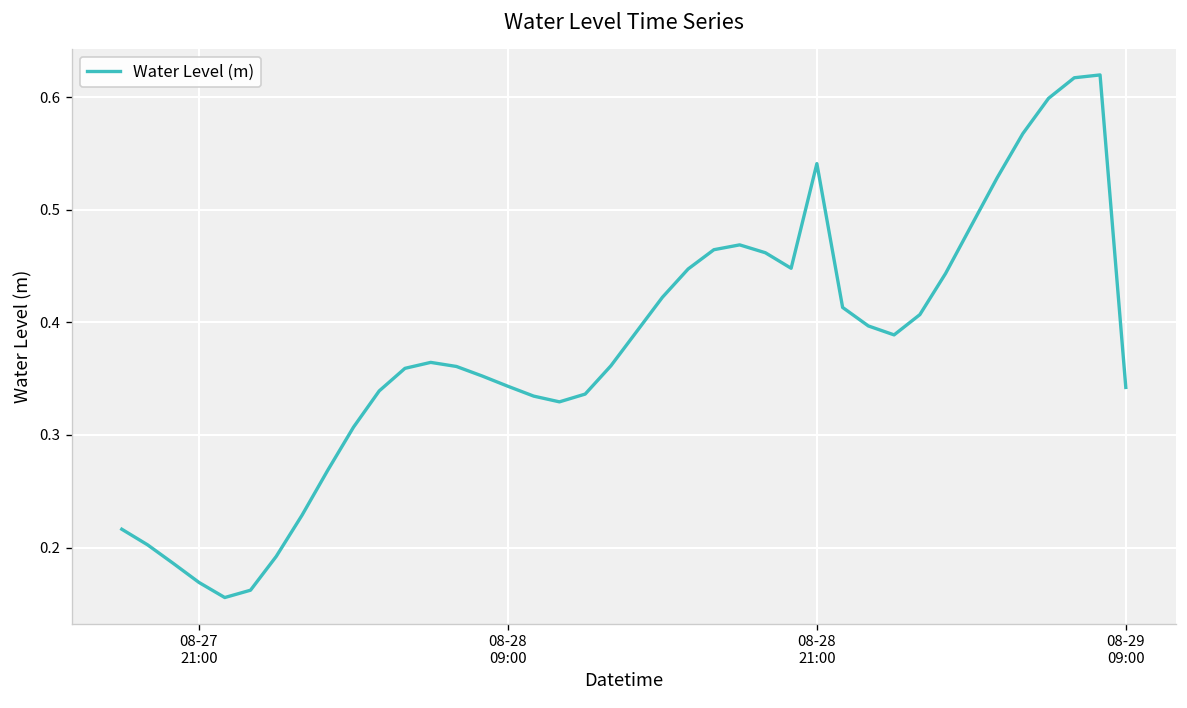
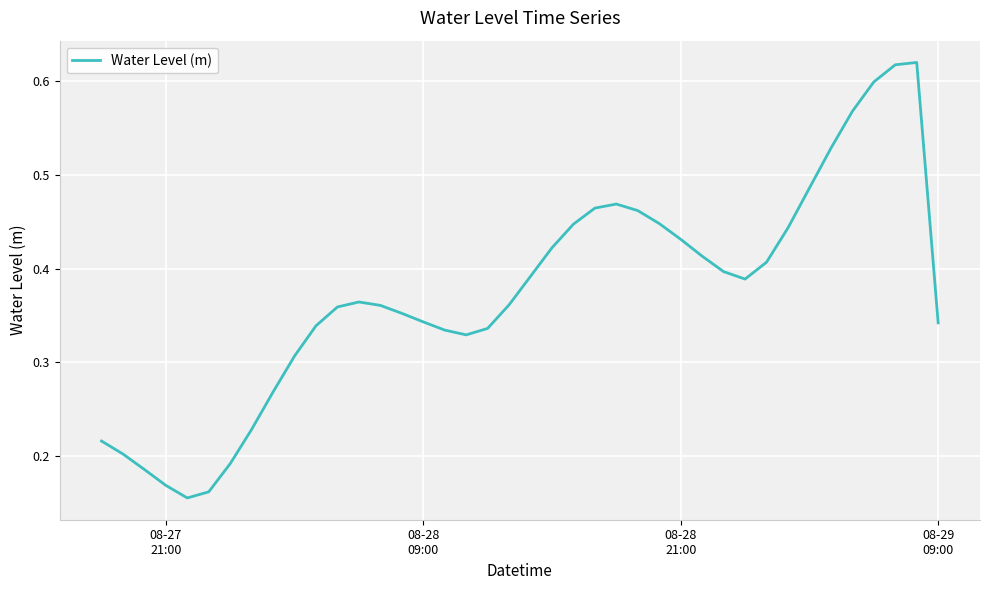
08-28 21:00: 0.54 -> 0.43
